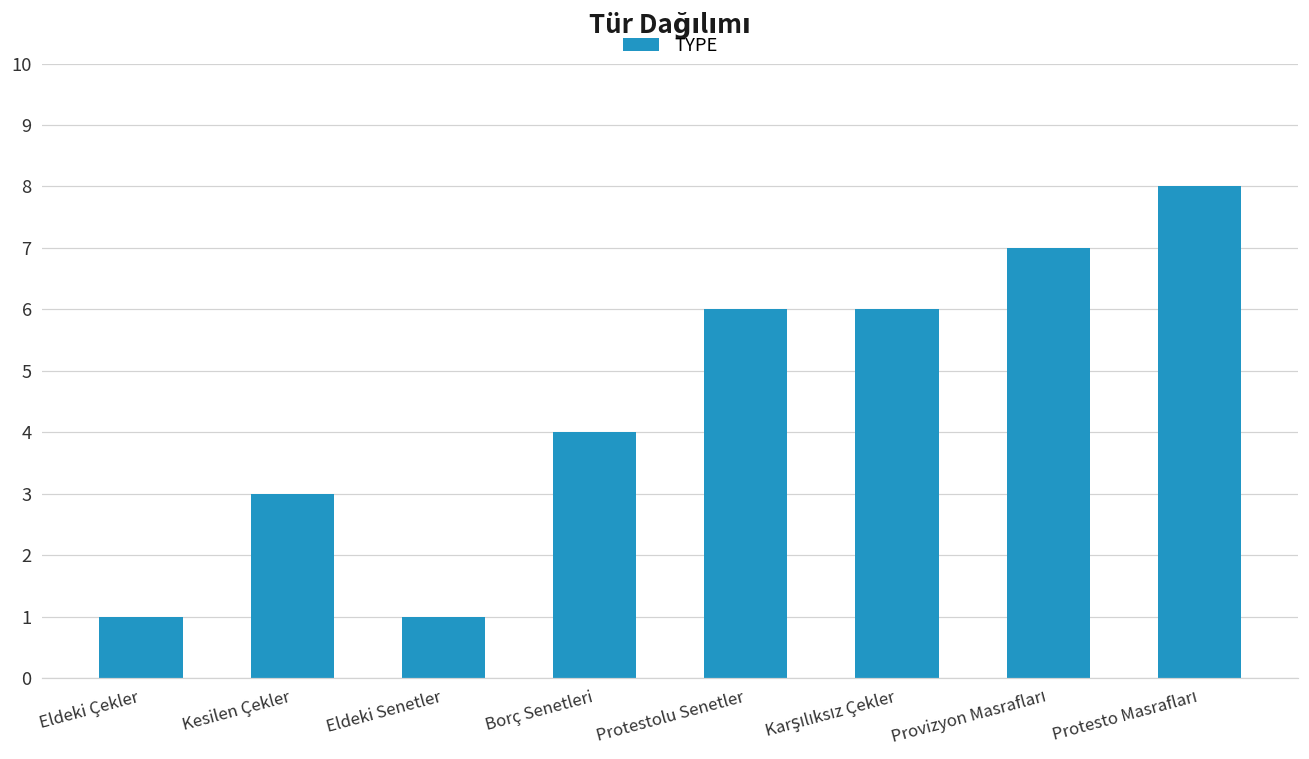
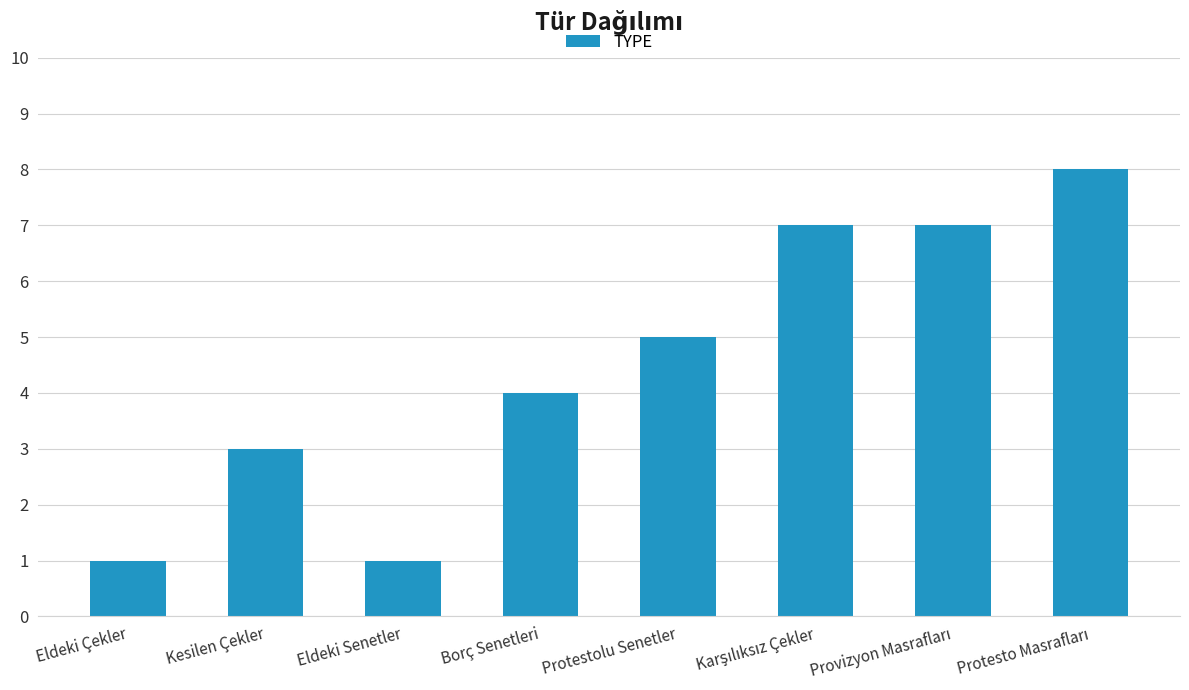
Protestolu Senetler: 6 -> 5
Karşılıksız Çekler: 6 -> 7
